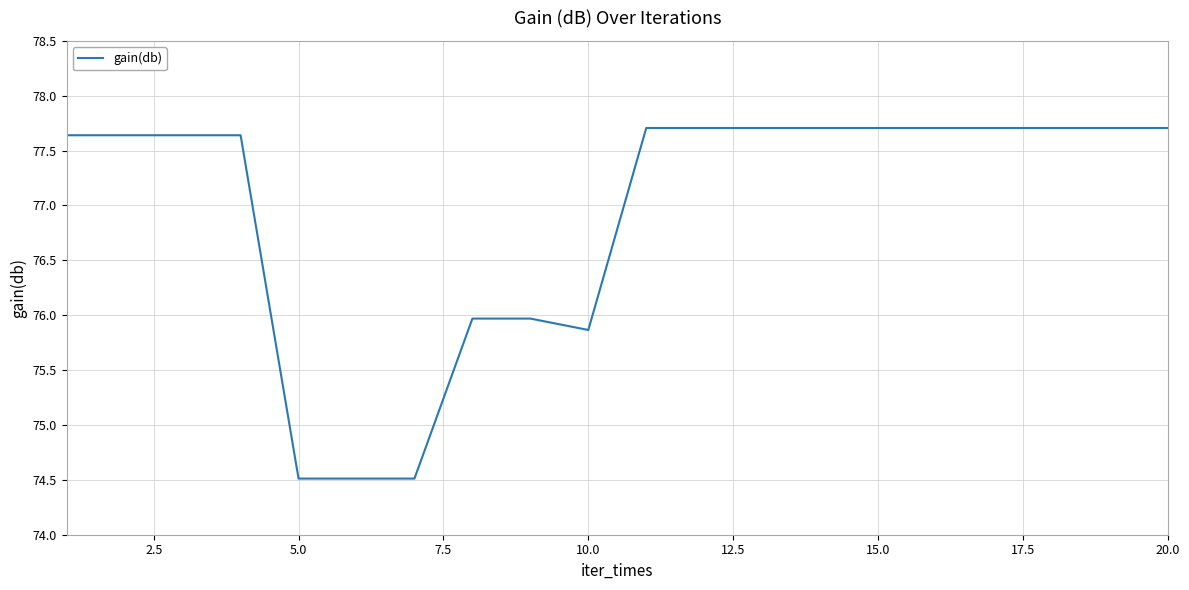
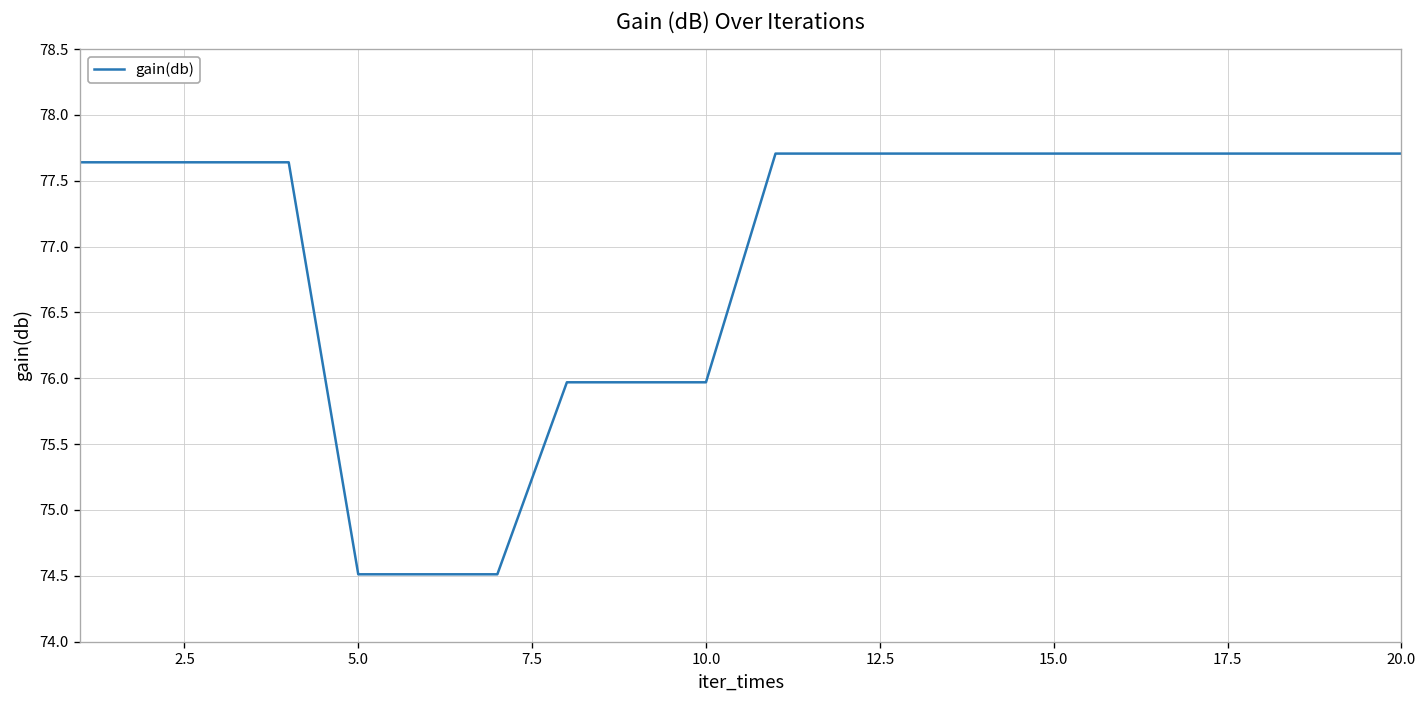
10.0: 75.87 -> 75.97
